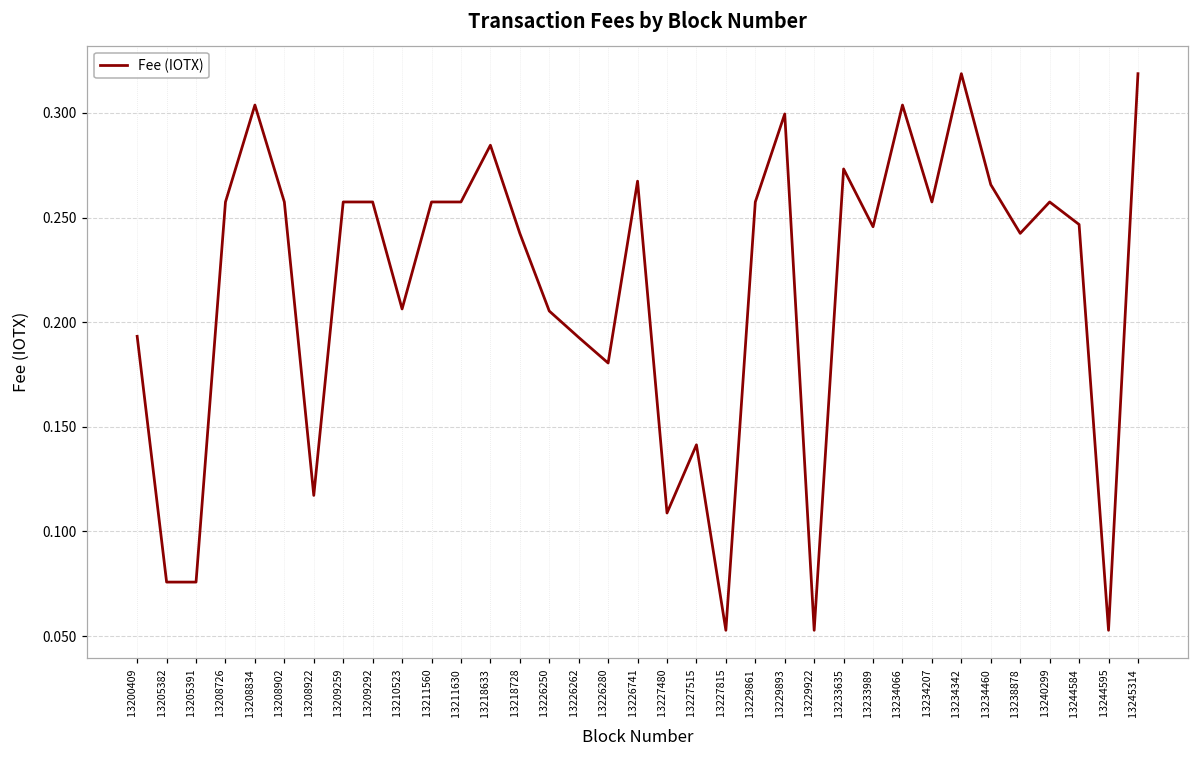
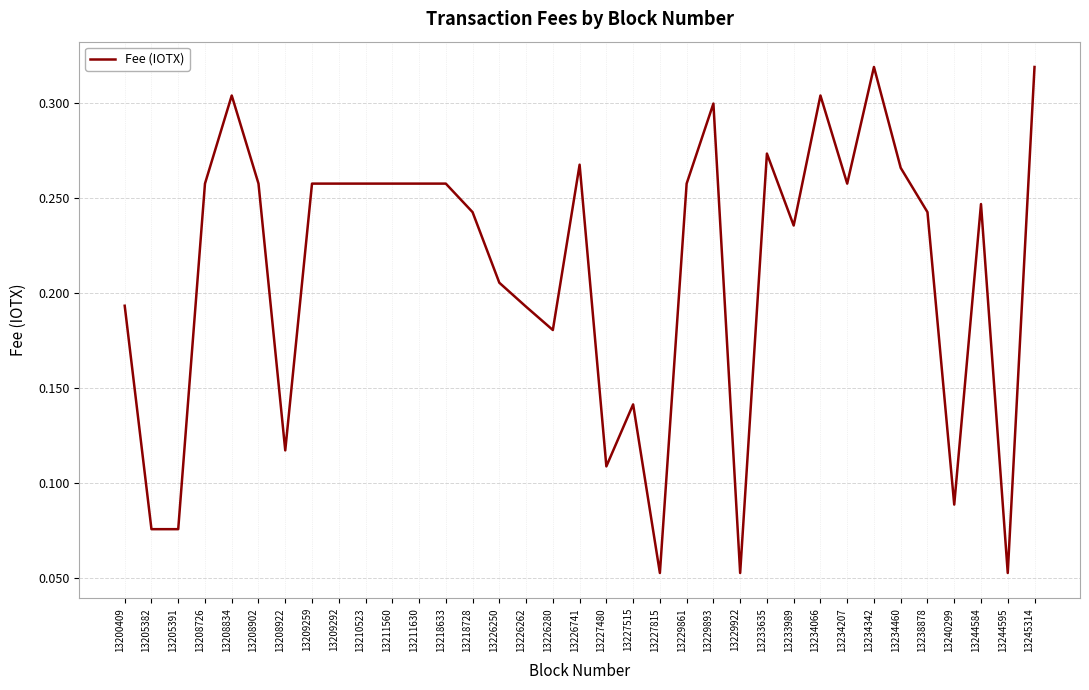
13210523: 0.206 -> 0.257
13218633: 0.285 -> 0.257
13233989: 0.246 -> 0.235
13240299: 0.257 -> 0.089
